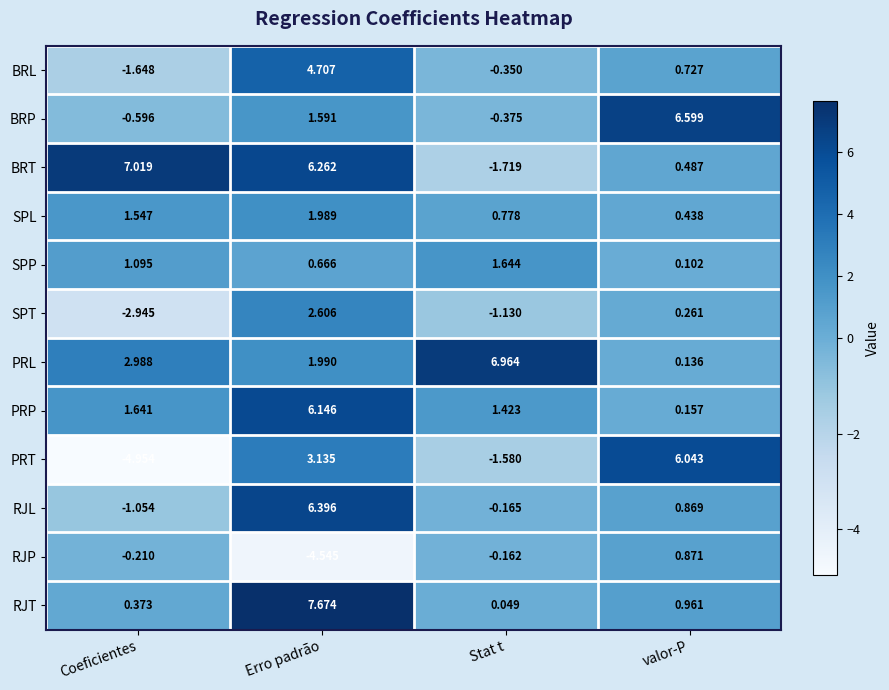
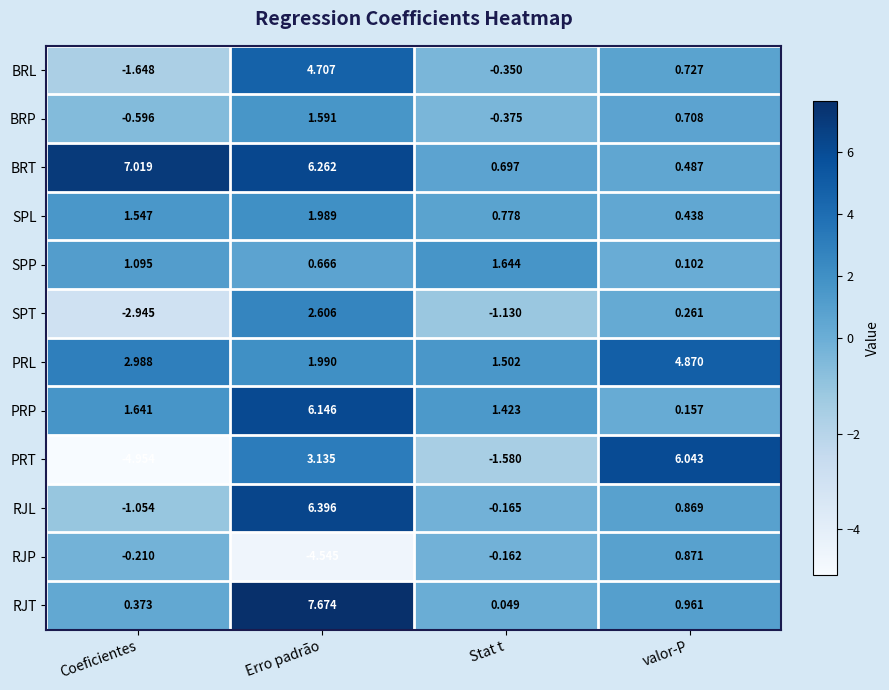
BRP, valor-P: 6.599 -> 0.708
BRT, Stat t: -1.719 -> 0.697
PRL, Stat t: 6.964 -> 1.502
PRL, valor-P: 0.136 -> 4.870
